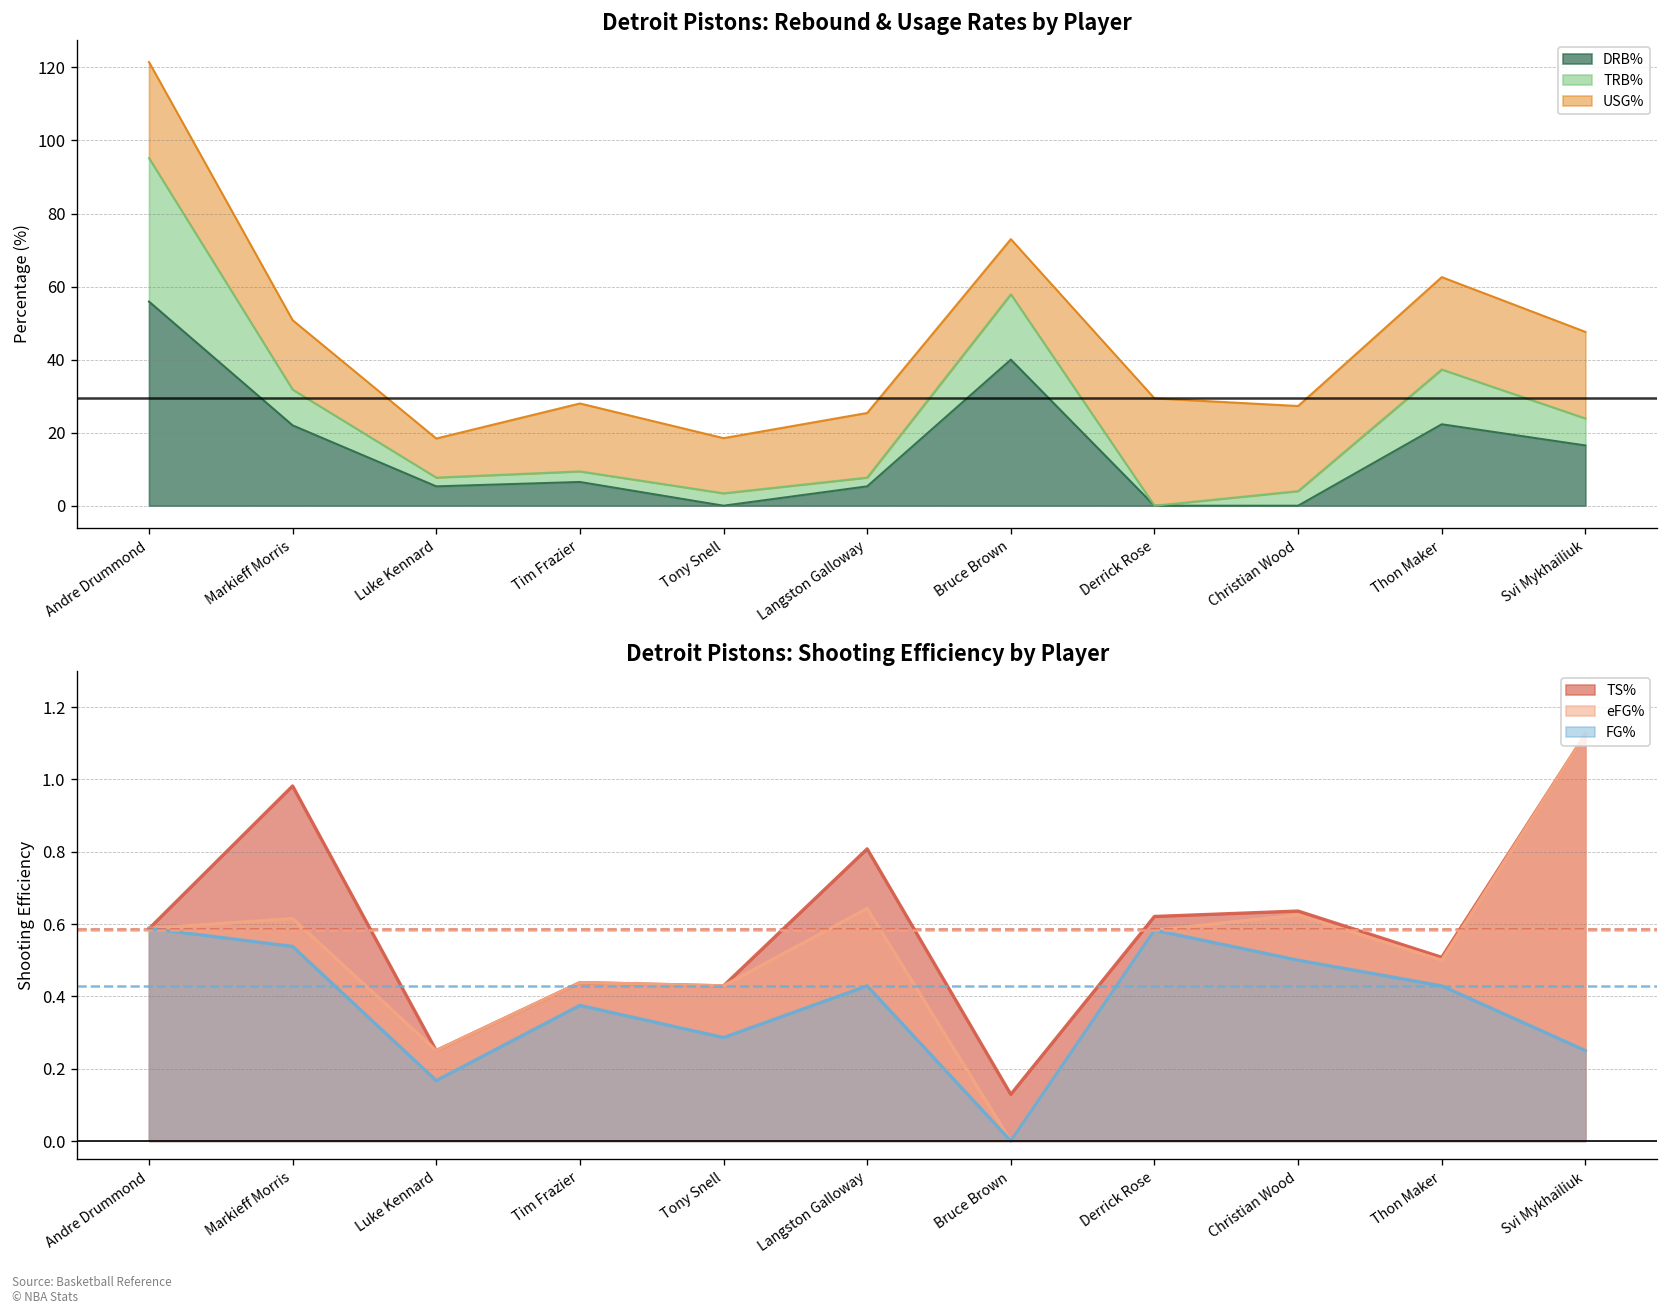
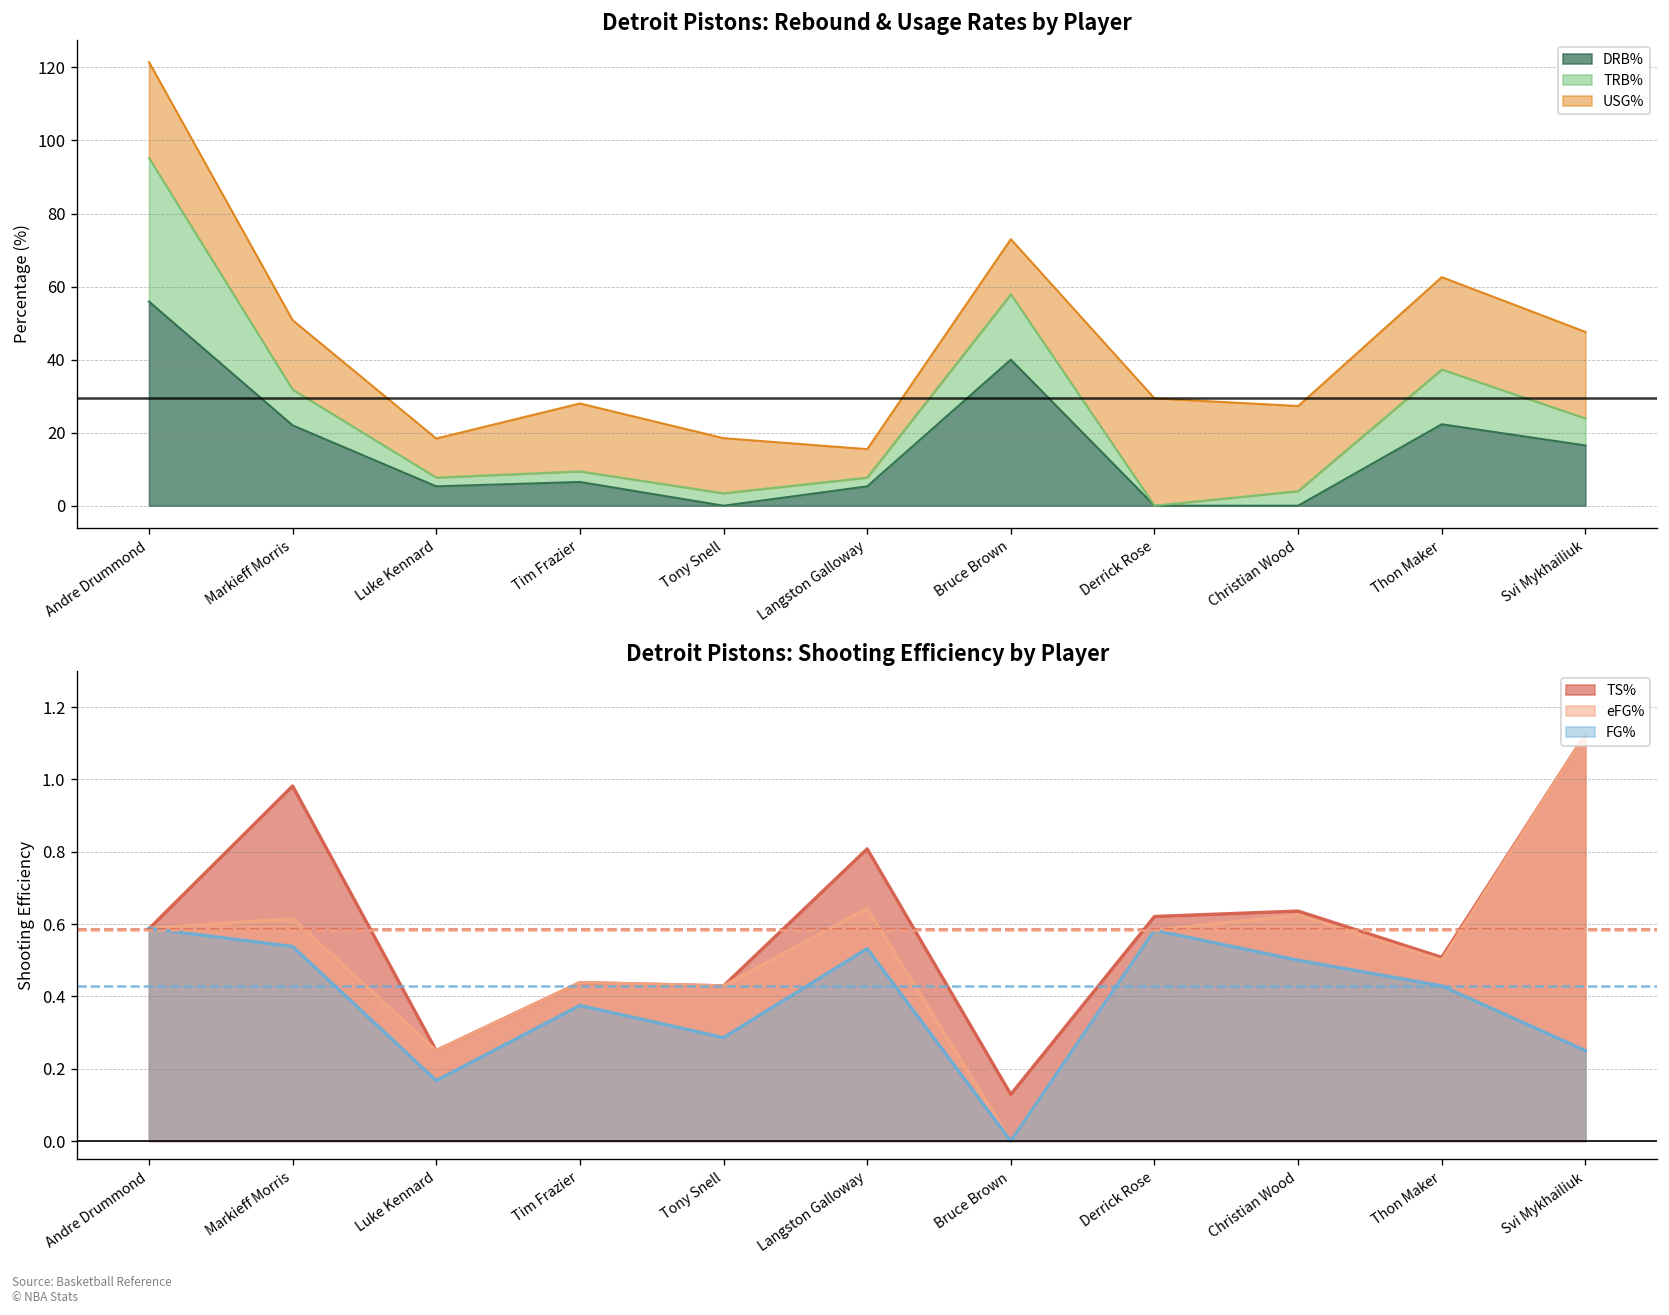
Detroit Pistons: Rebound & Usage Rates by Player, USG%, Langston Galloway: 18 -> 8
Detroit Pistons: Shooting Efficiency by Player, FG%, Langston Galloway: 0.43 -> 0.53
